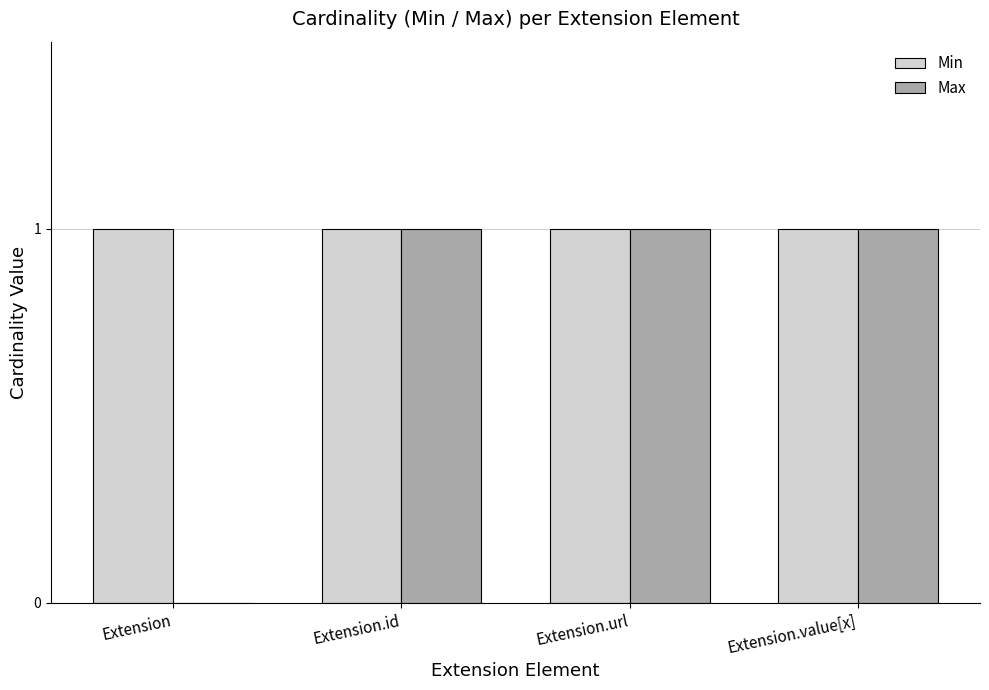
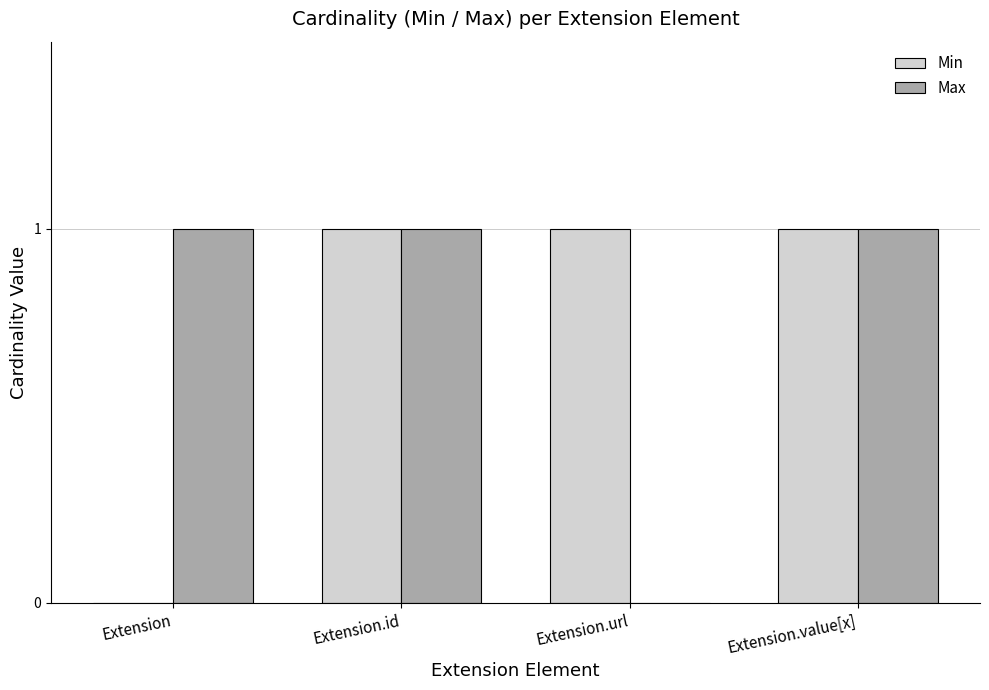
Min, Extension: 1 -> 0
Max, Extension: 0 -> 1
Max, Extension.url: 1 -> 0
